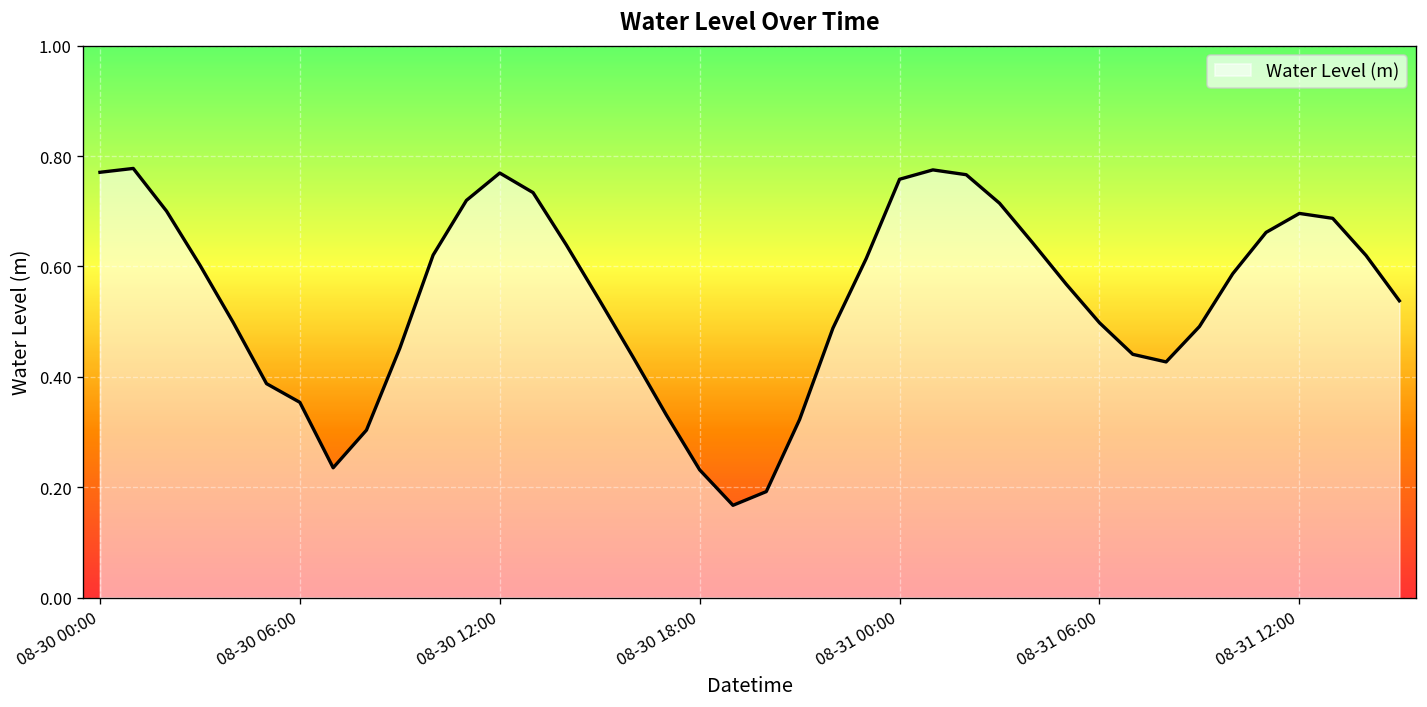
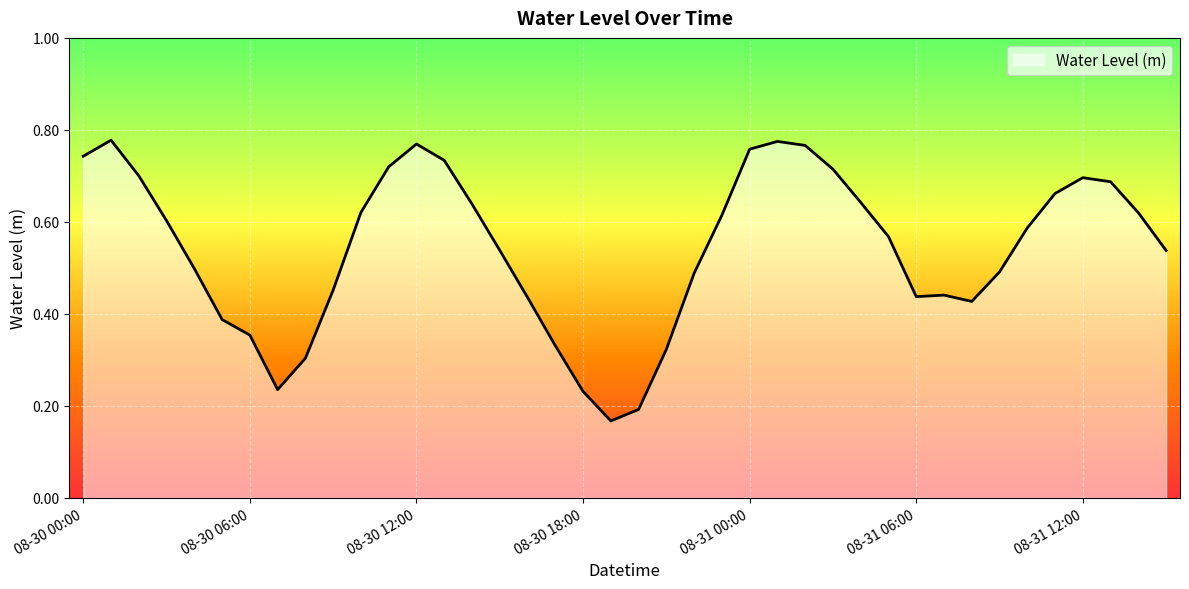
08-30 00:00: 0.77 -> 0.74
08-31 06:00: 0.50 -> 0.44
